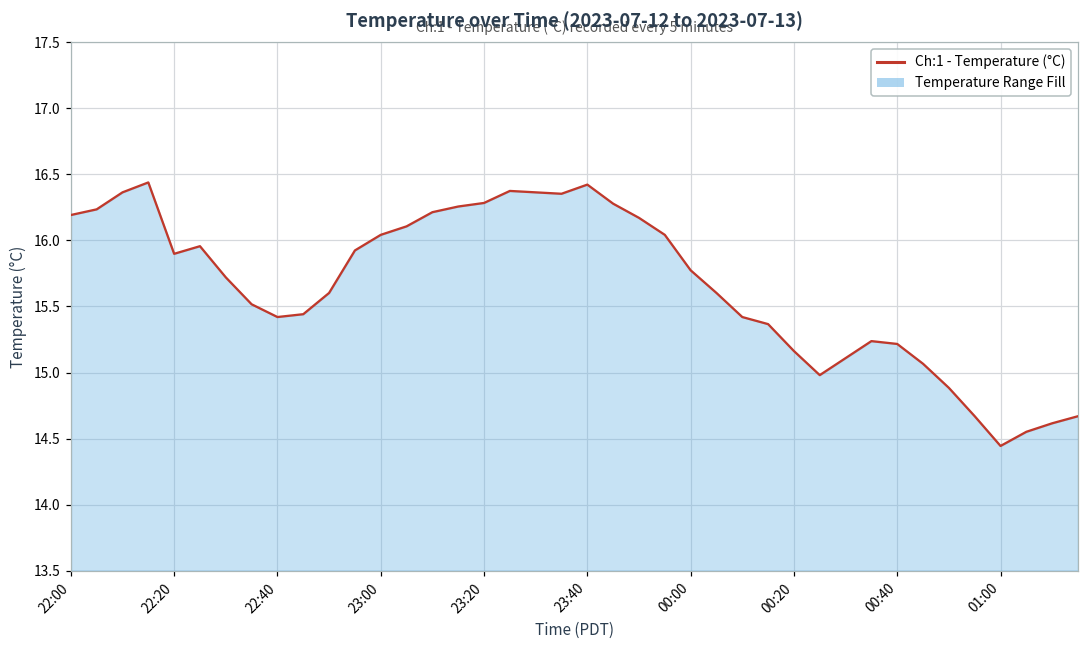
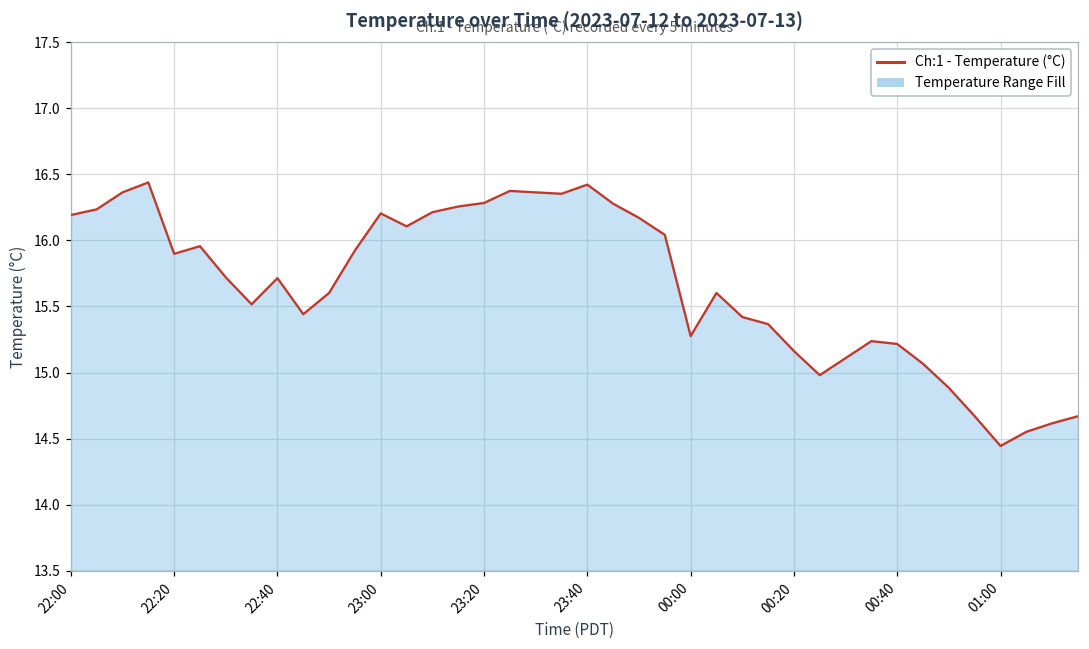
22:40: 15.42 -> 15.71
23:00: 16.04 -> 16.20
00:00: 15.77 -> 15.28
